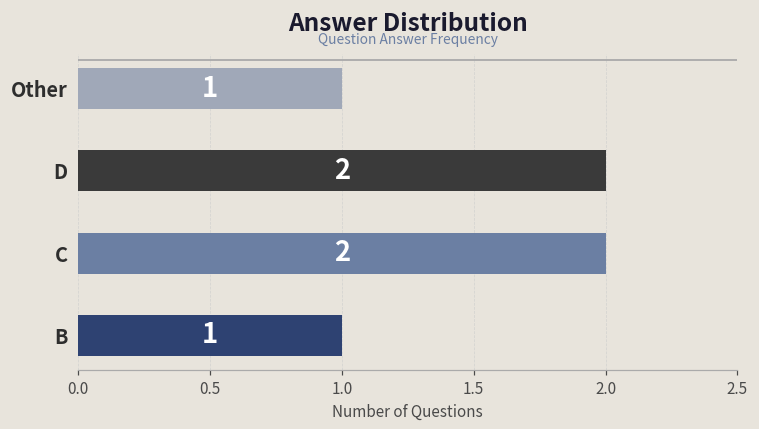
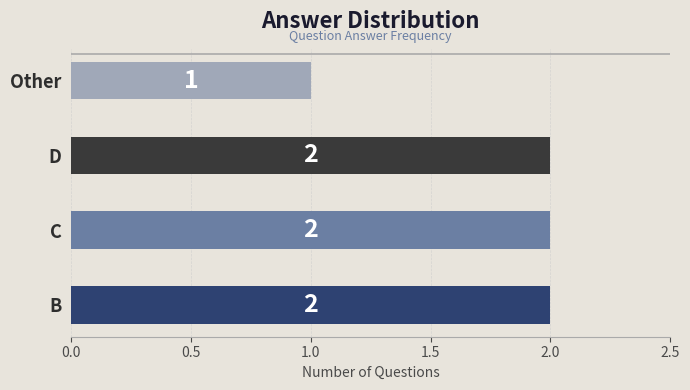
B: 1 -> 2
